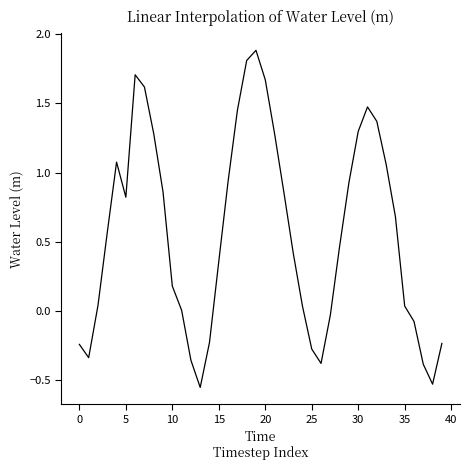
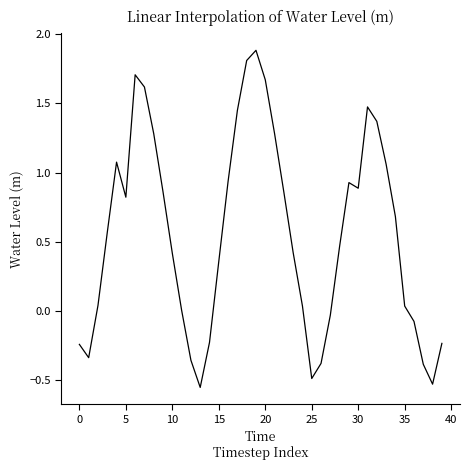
10: 0.18 -> 0.42
25: -0.27 -> -0.49
30: 1.30 -> 0.89
